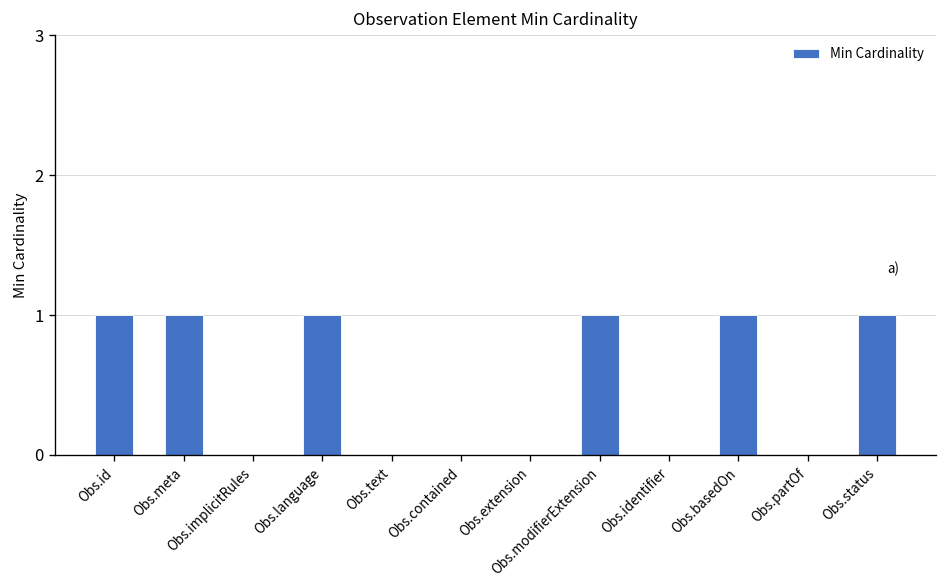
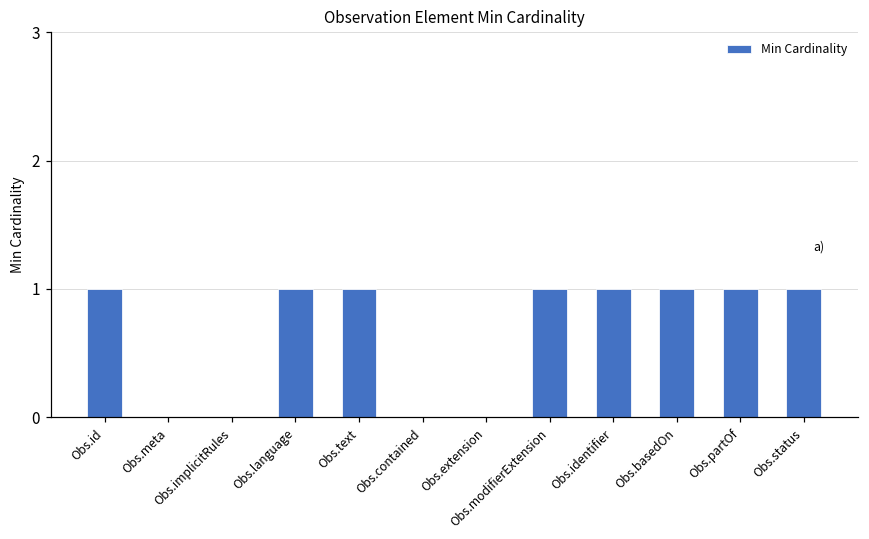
Obs.meta: 1 -> 0
Obs.text: 0 -> 1
Obs.identifier: 0 -> 1
Obs.partOf: 0 -> 1
